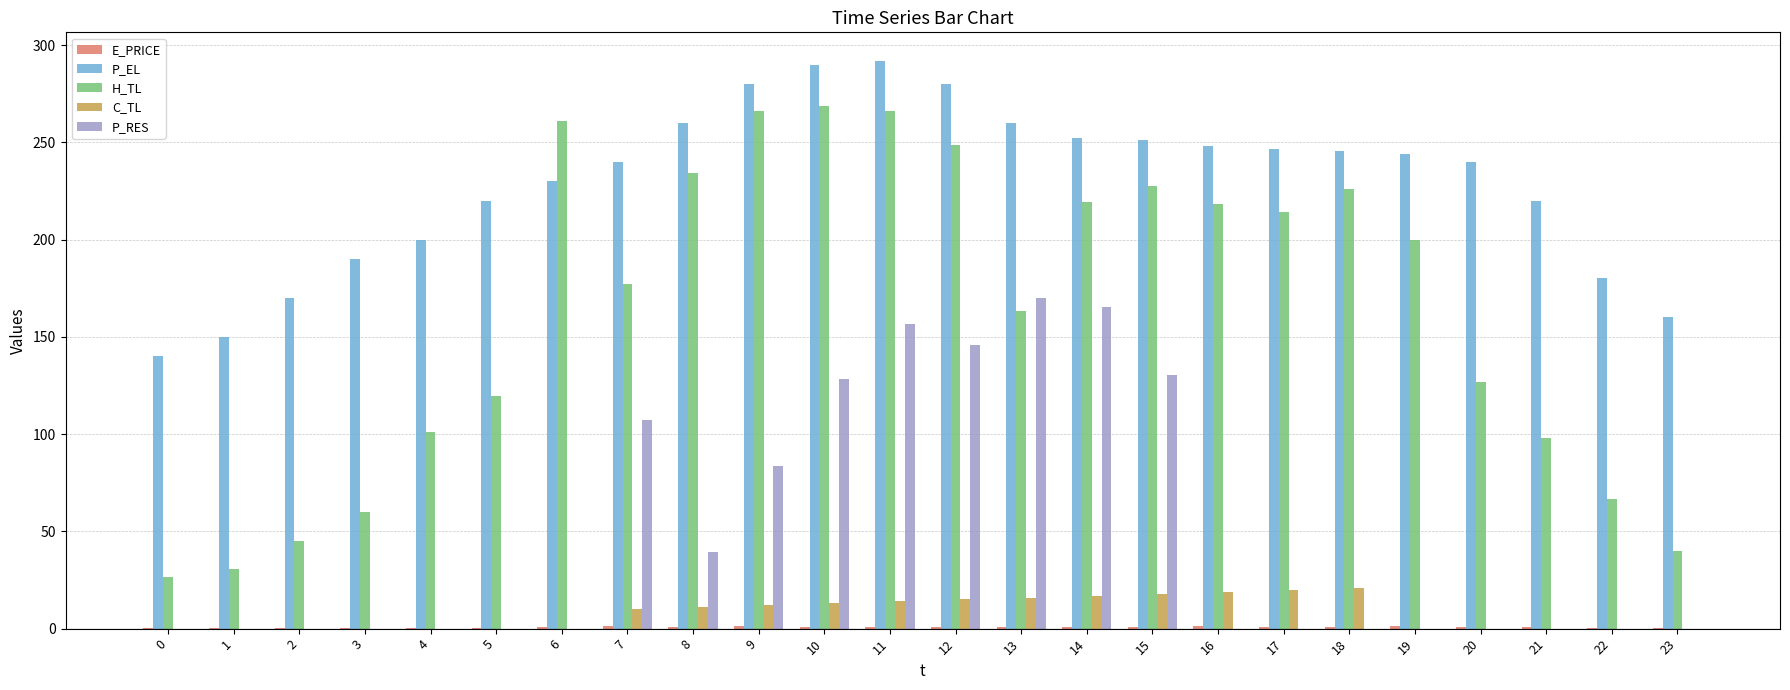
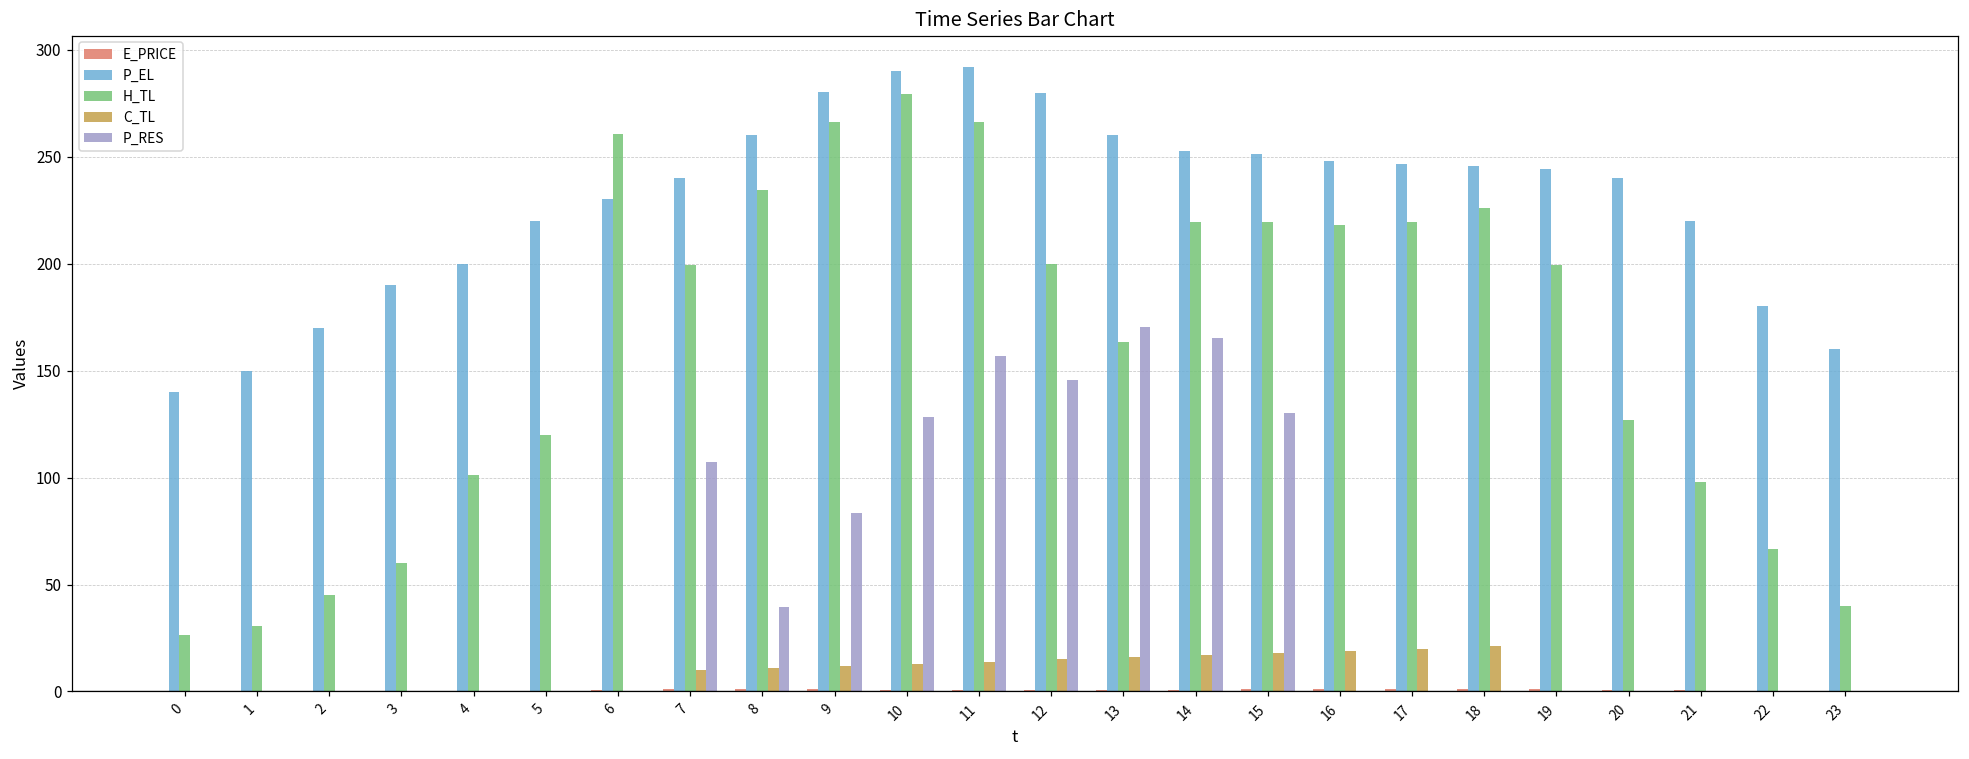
H_TL, 7: 177 -> 200
H_TL, 10: 269 -> 279
H_TL, 12: 249 -> 200
H_TL, 15: 227 -> 219
H_TL, 17: 214 -> 219
